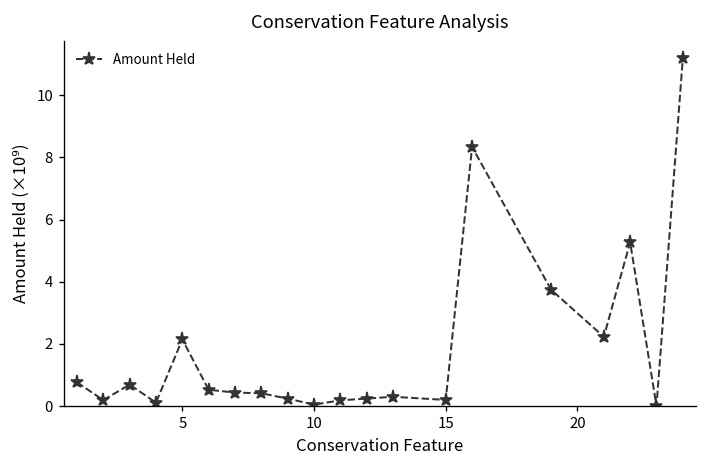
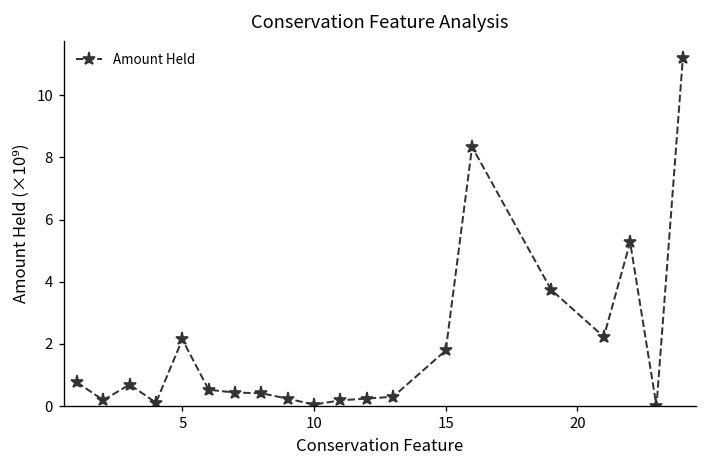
15: 0.2 -> 1.8
